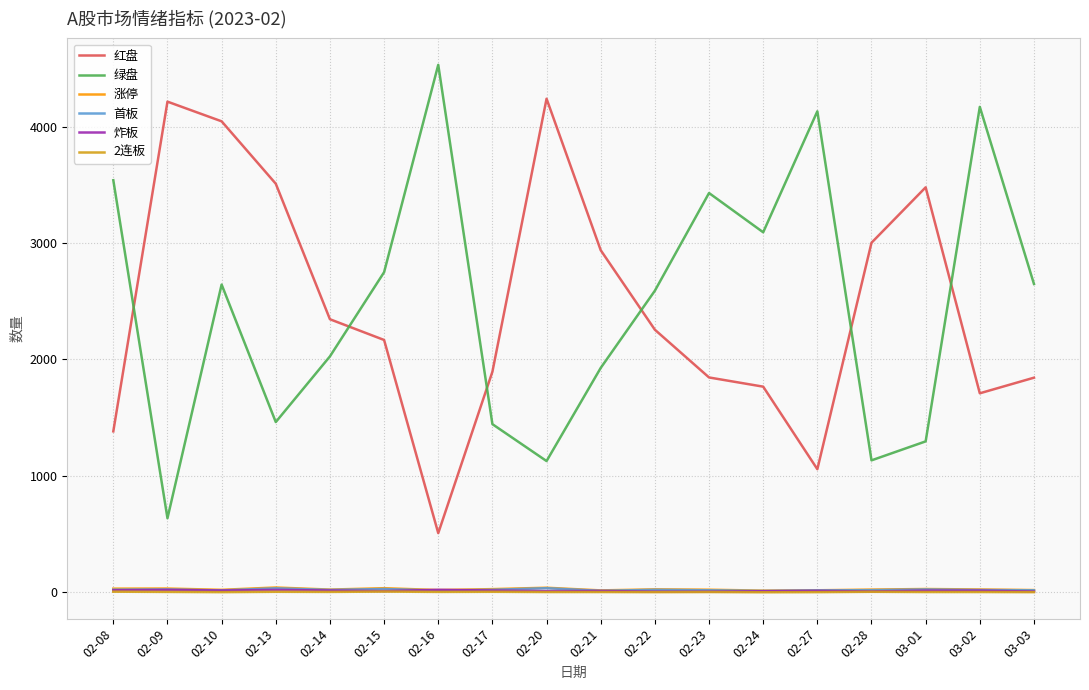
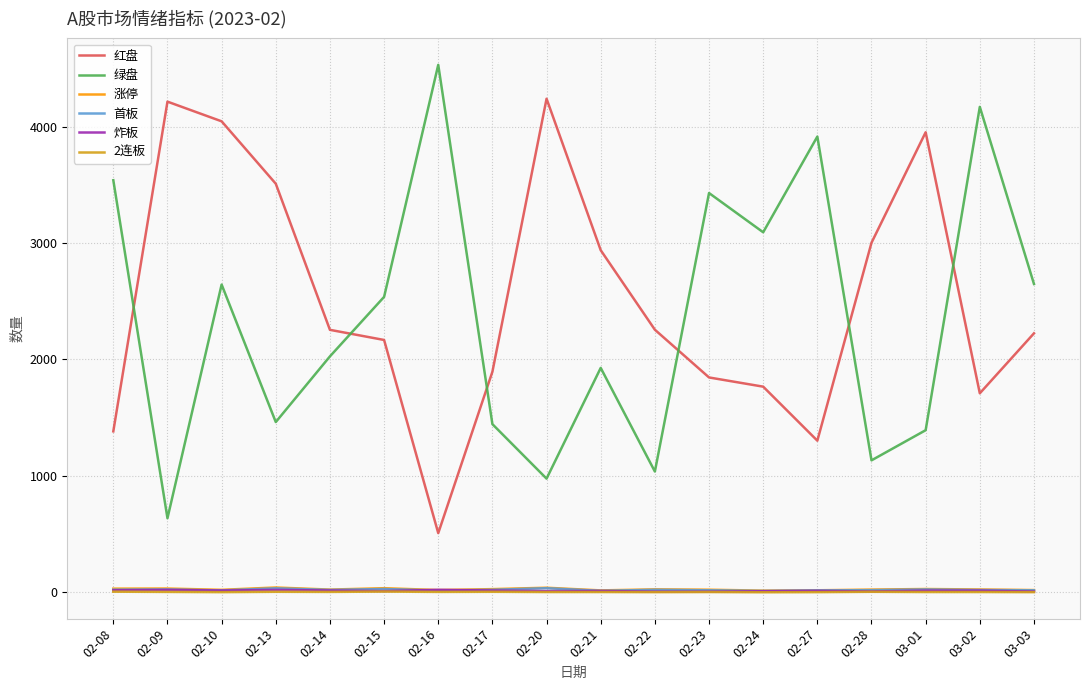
红盘, 02-14: 2350 -> 2250
绿盘, 02-15: 2750 -> 2540
绿盘, 02-20: 1130 -> 980
绿盘, 02-22: 2590 -> 1040
红盘, 02-27: 1060 -> 1300
绿盘, 02-27: 4130 -> 3910
红盘, 03-01: 3480 -> 3950
绿盘, 03-01: 1300 -> 1390
红盘, 03-03: 1840 -> 2220
